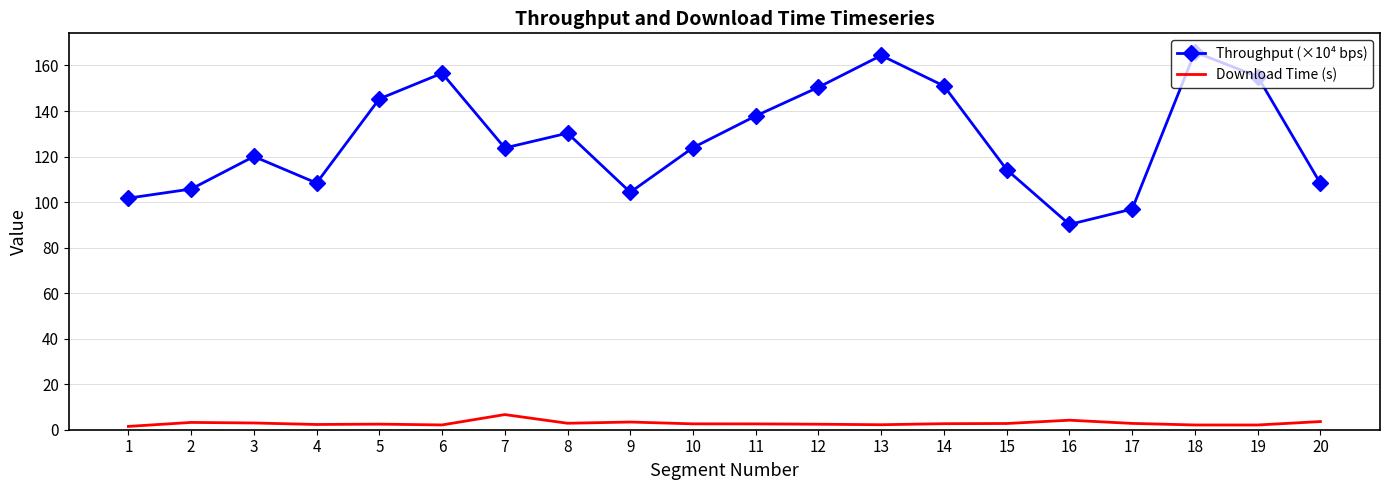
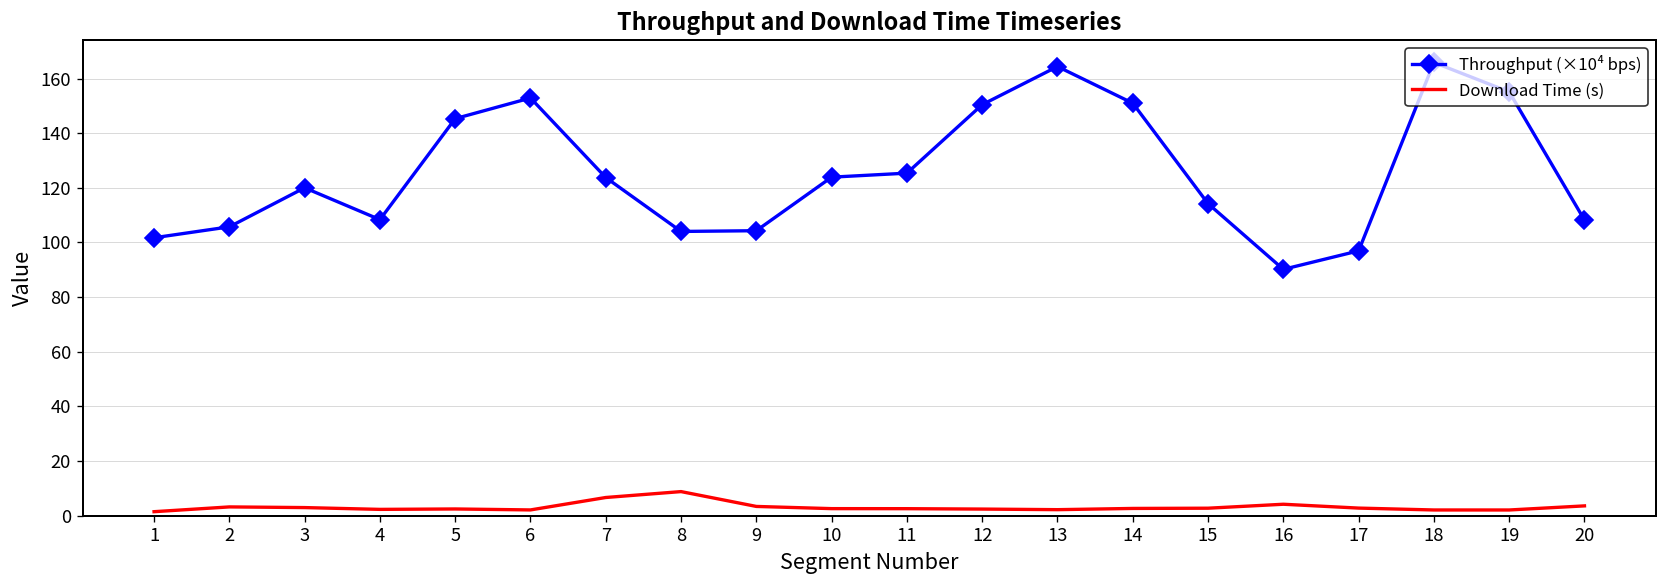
Throughput (×10⁴ bps), 6: 157 -> 153
Throughput (×10⁴ bps), 8: 130 -> 104
Download Time (s), 8: 3 -> 9
Throughput (×10⁴ bps), 11: 138 -> 125
